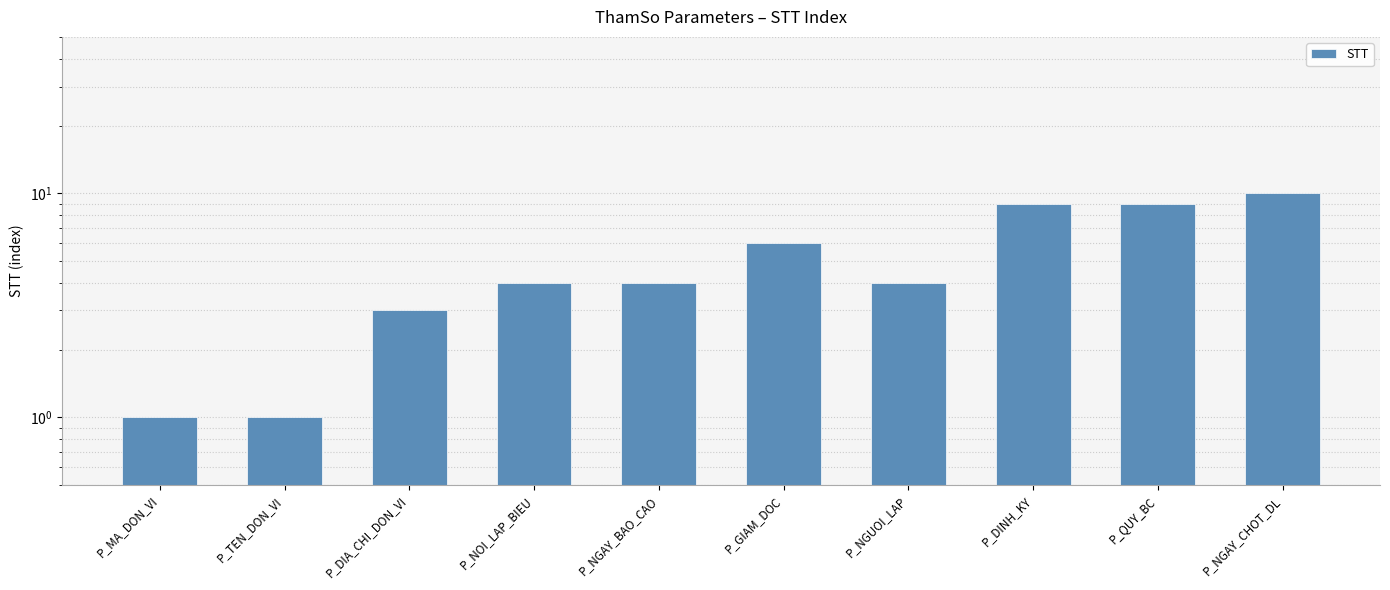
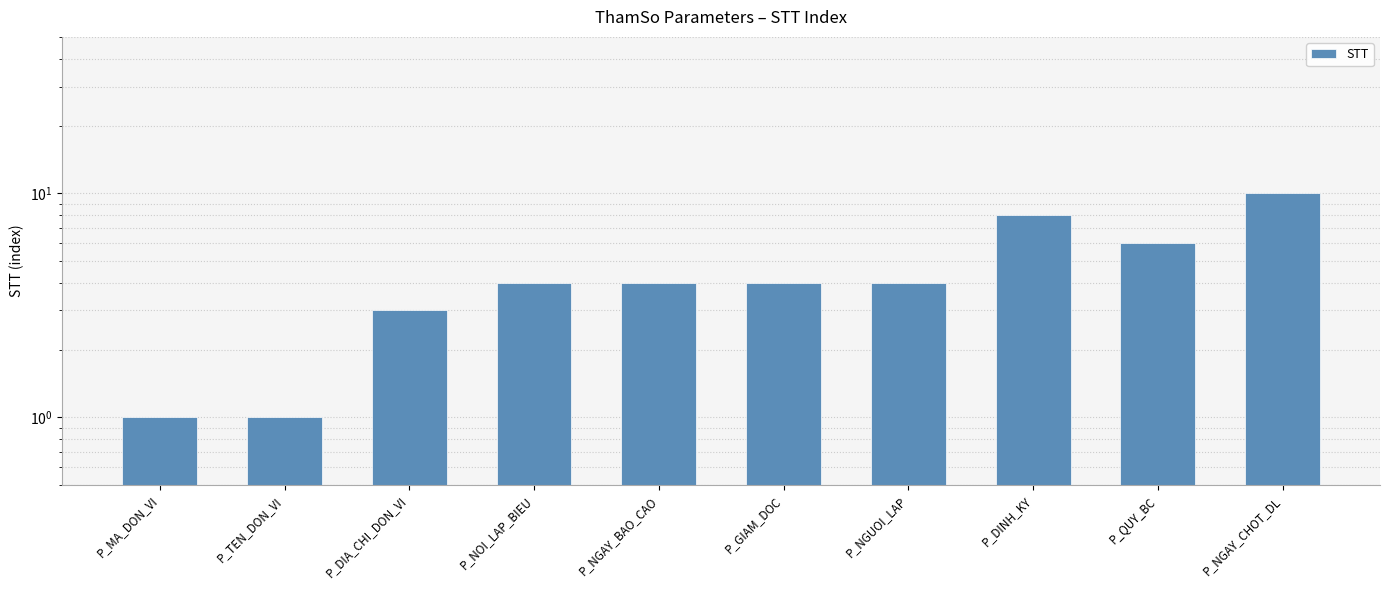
P_GIAM_DOC: 6 -> 4
P_DINH_KY: 9 -> 8
P_QUY_BC: 9 -> 6
